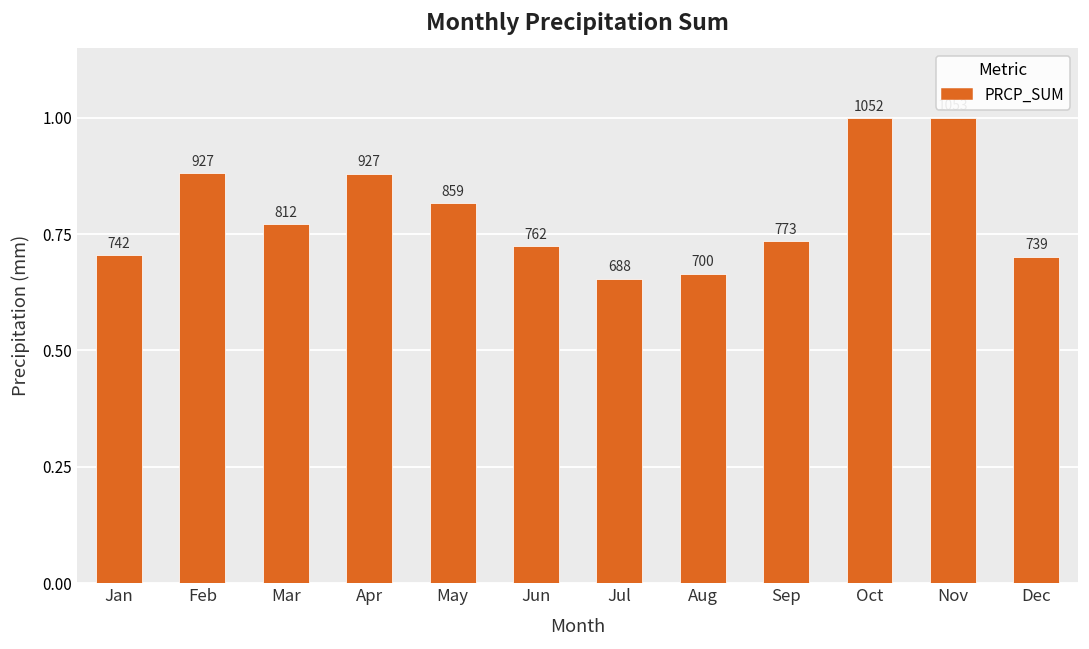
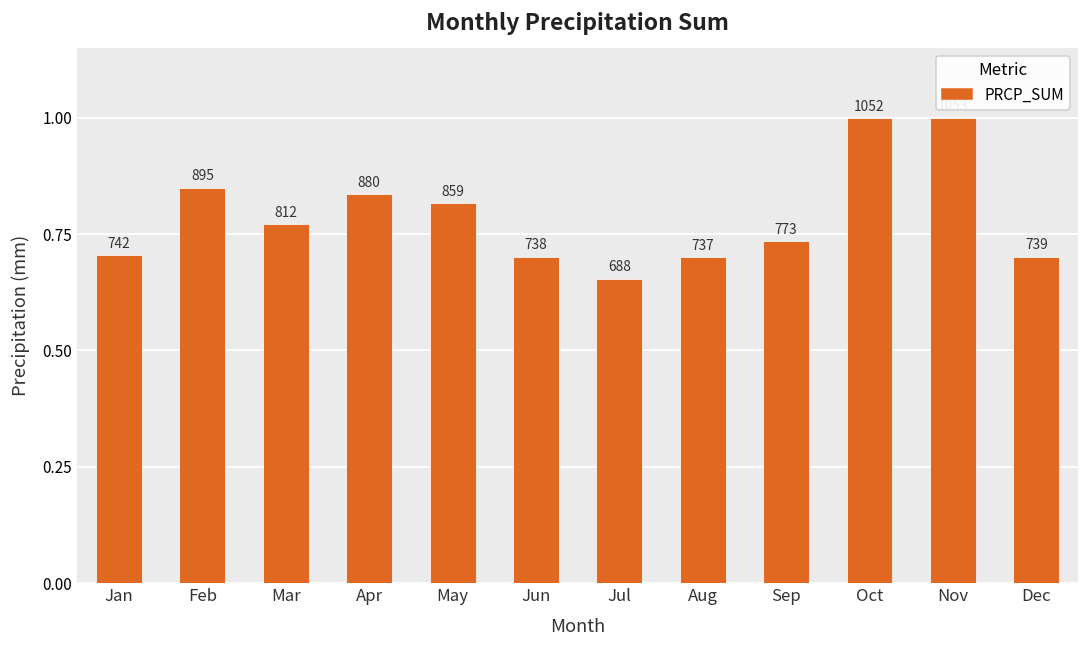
Feb: 927 -> 895
Apr: 927 -> 880
Jun: 762 -> 738
Aug: 700 -> 737
